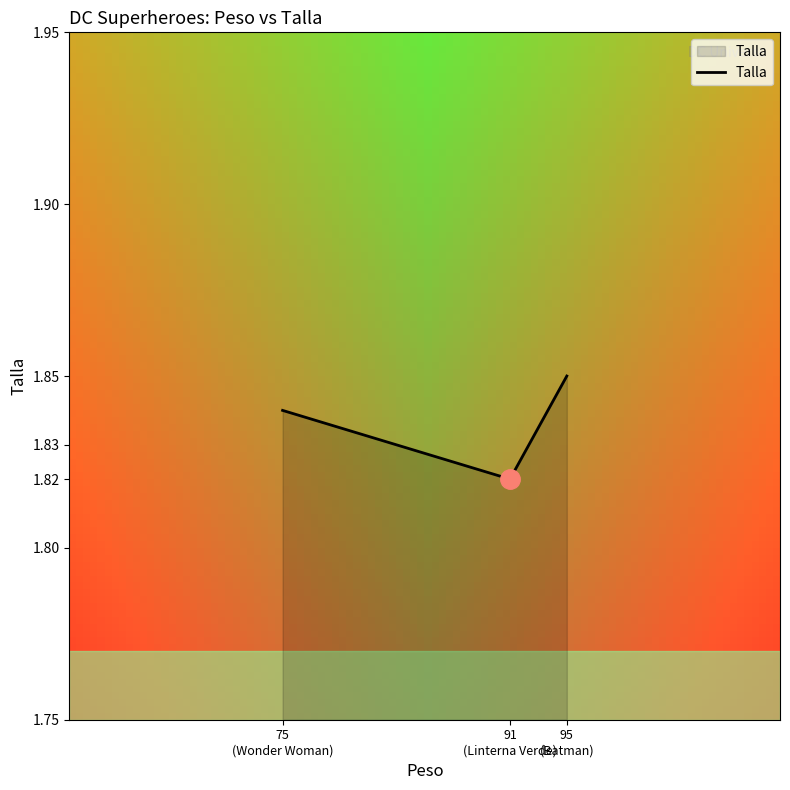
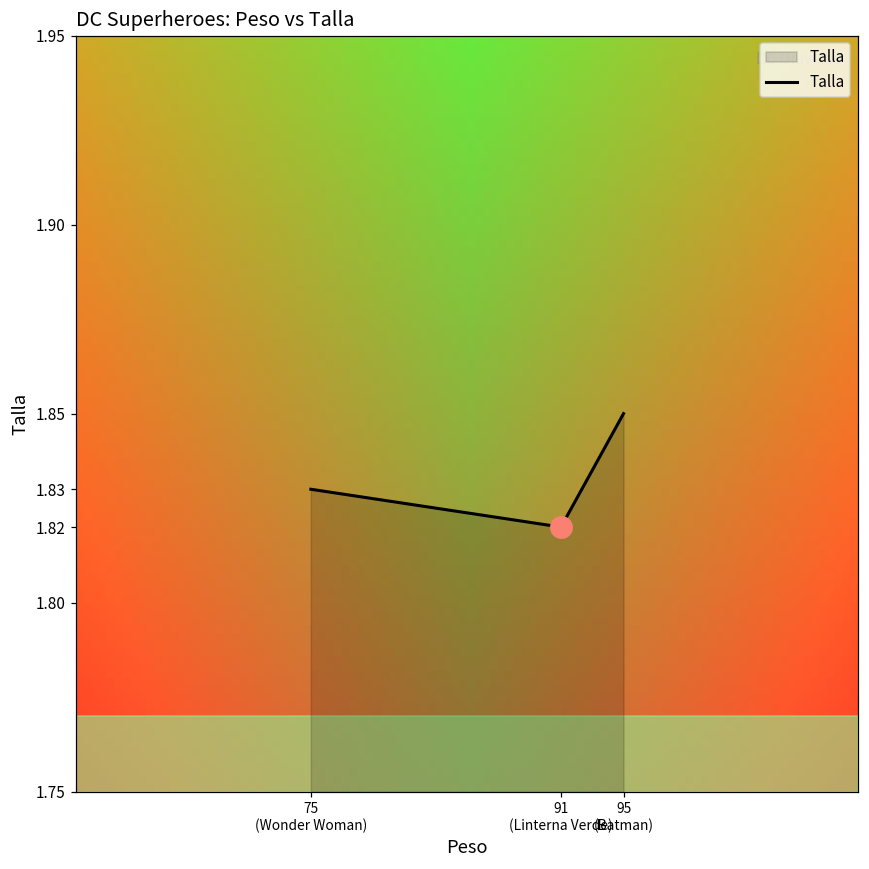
Talla, 75 (Wonder Woman): 1.84 -> 1.83
